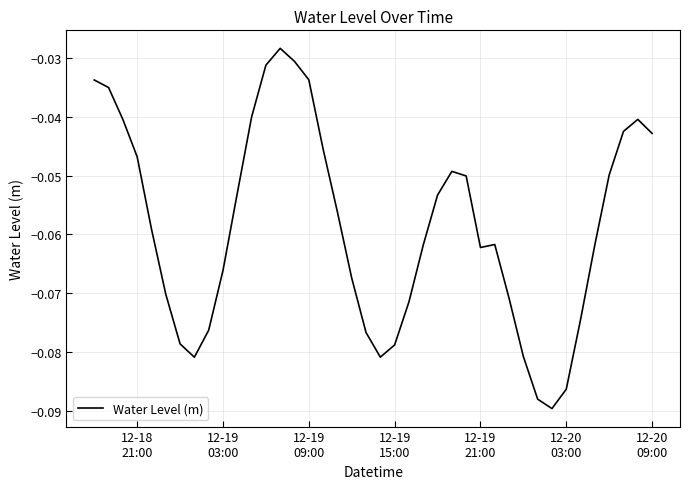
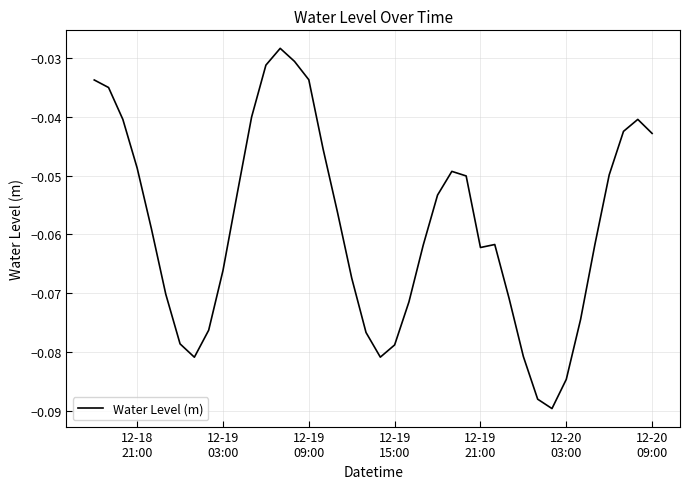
12-18 21:00: -0.047 -> -0.049
12-20 03:00: -0.086 -> -0.085
